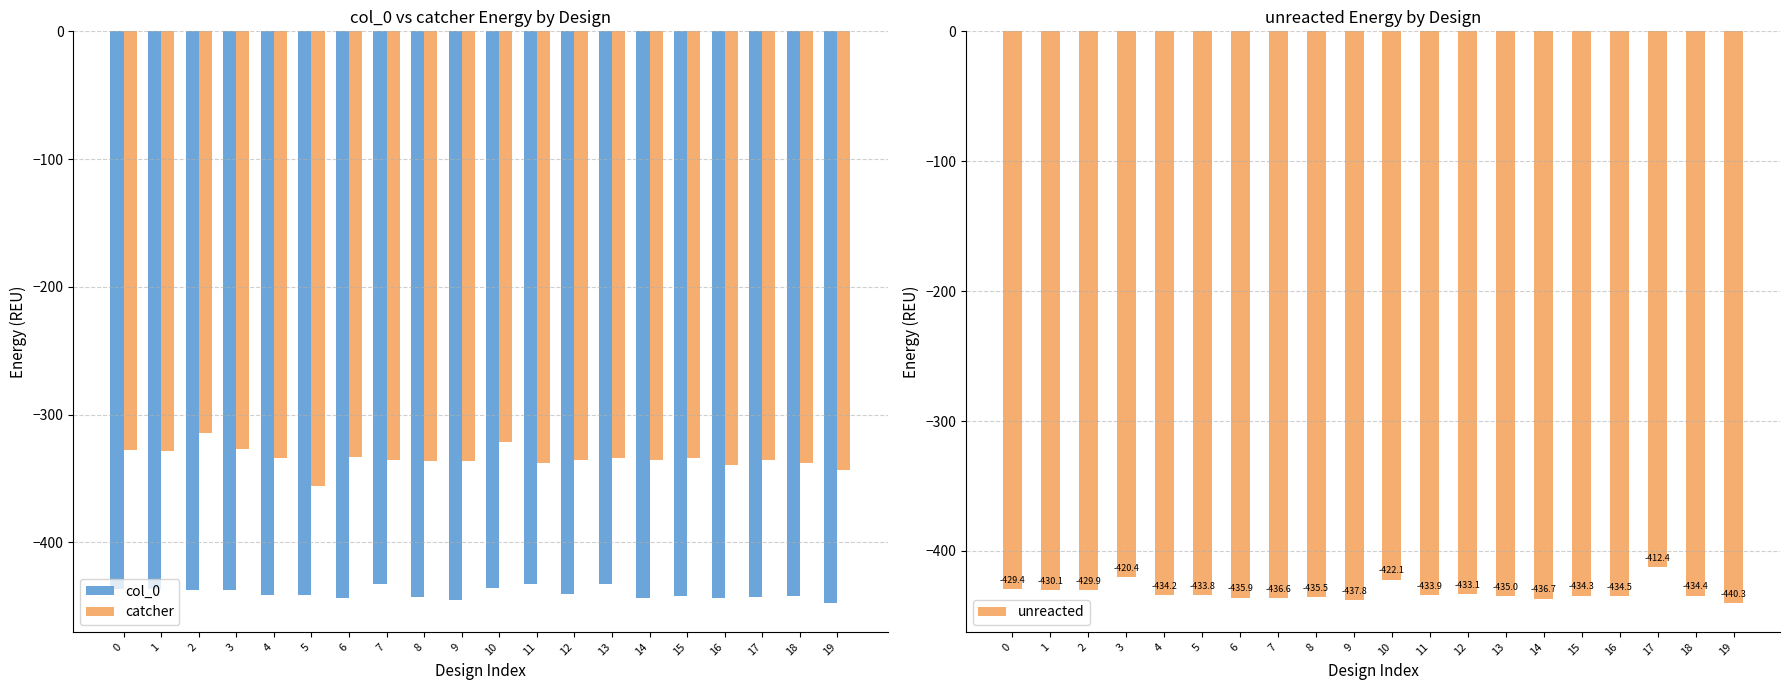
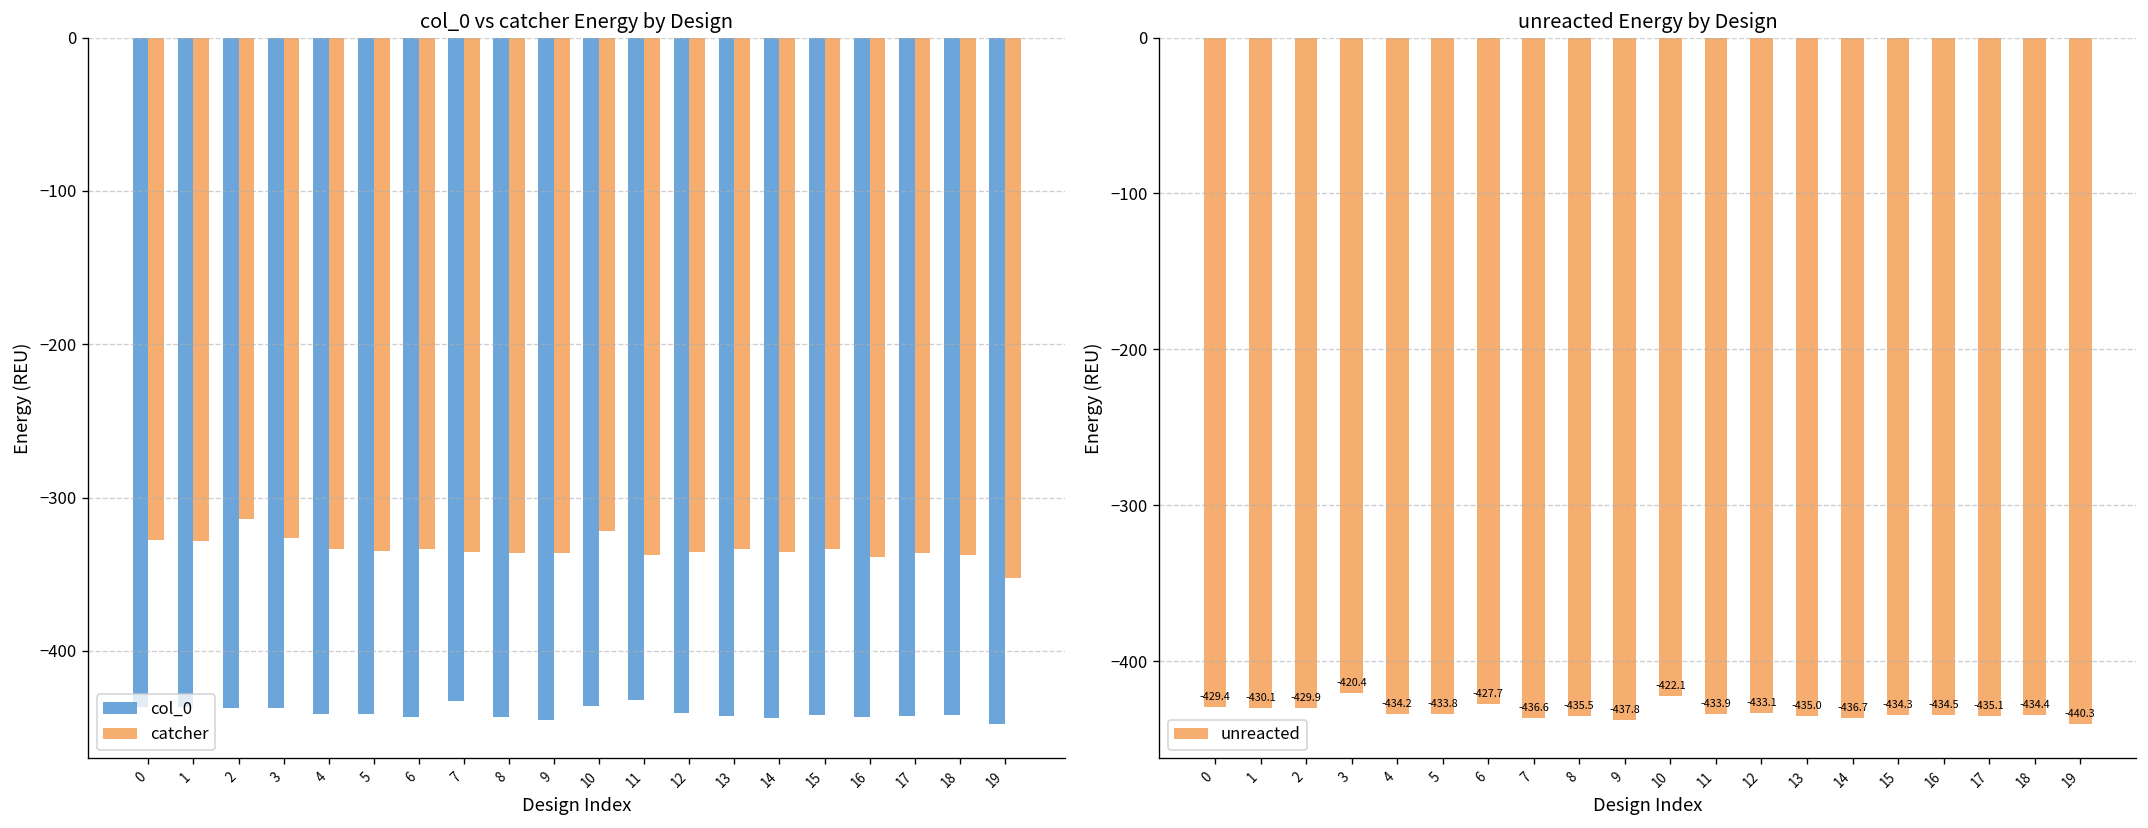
col_0 vs catcher Energy by Design, catcher, 5: -356 -> -335
col_0 vs catcher Energy by Design, col_0, 13: -432 -> -442
col_0 vs catcher Energy by Design, catcher, 19: -343 -> -352
unreacted Energy by Design, 6: -435.9 -> -427.7
unreacted Energy by Design, 17: -412.4 -> -435.1
